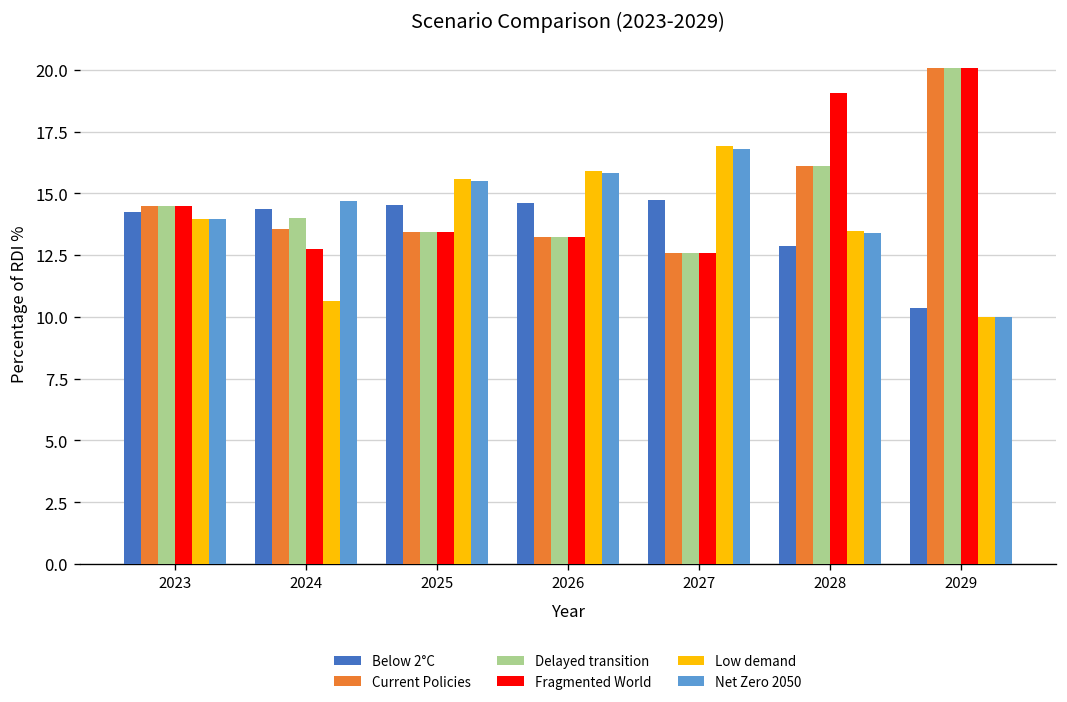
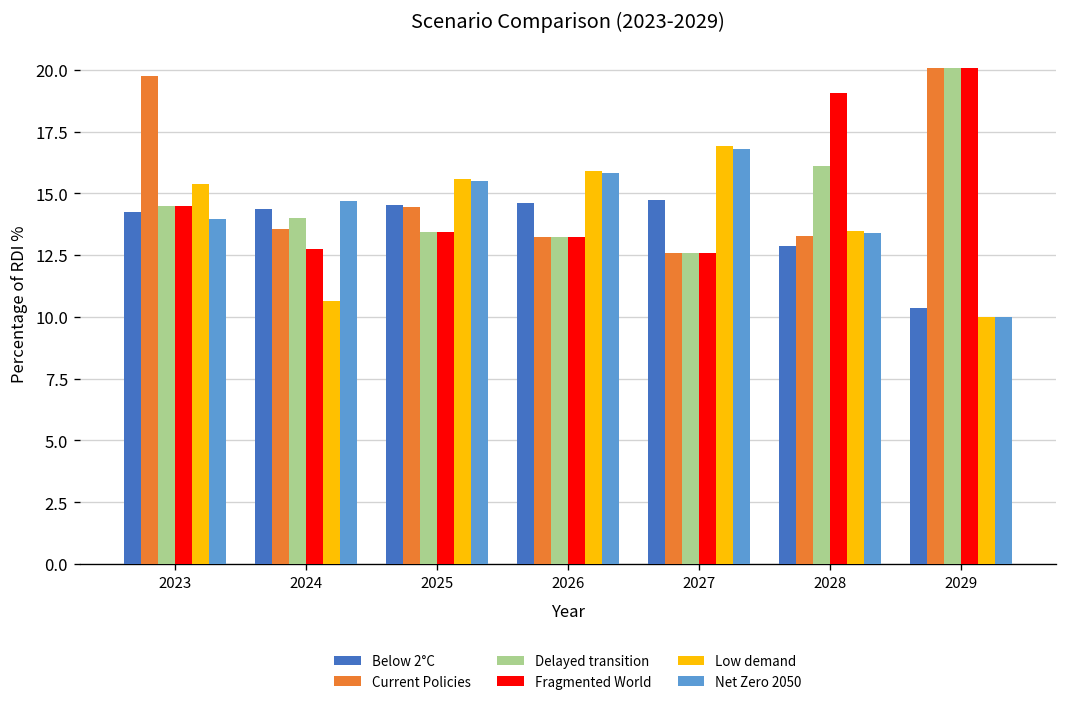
Current Policies, 2023: 14.5 -> 19.7
Low demand, 2023: 14.0 -> 15.4
Current Policies, 2025: 13.4 -> 14.4
Current Policies, 2028: 16.1 -> 13.3
